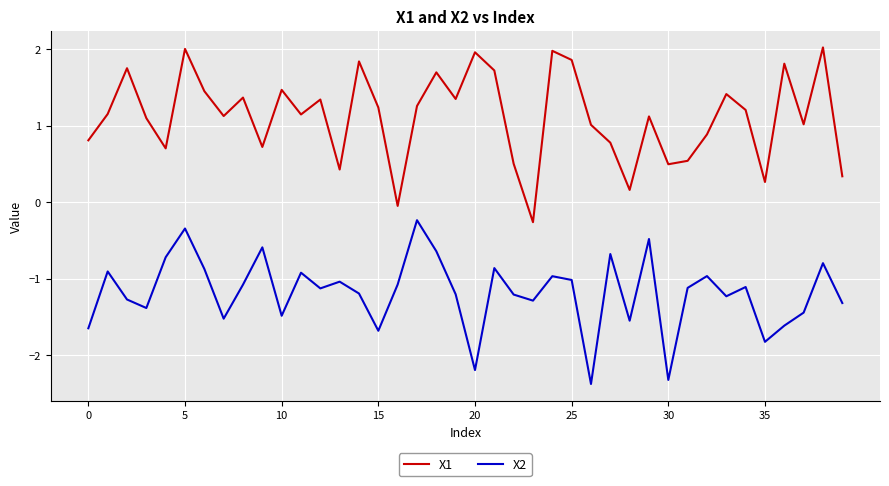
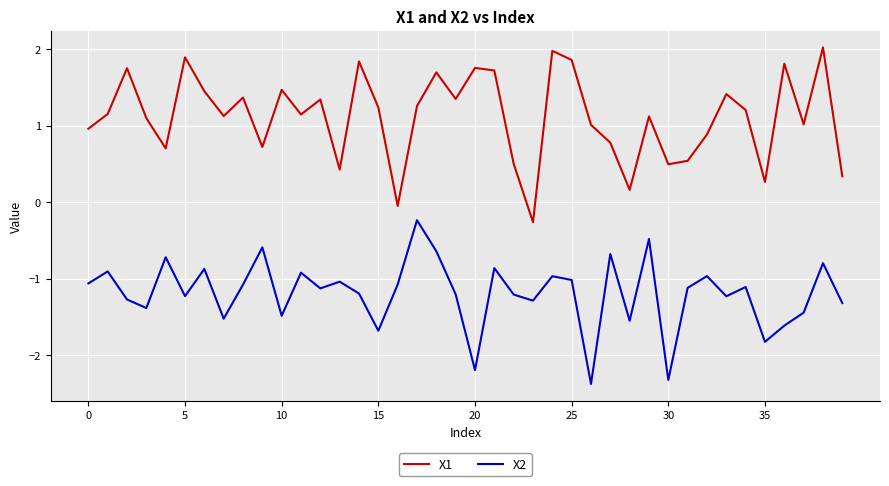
X1, 0: 0.8 -> 1.0
X2, 0: -1.7 -> -1.1
X1, 5: 2.0 -> 1.9
X2, 5: -0.3 -> -1.2
X1, 20: 2.0 -> 1.8
